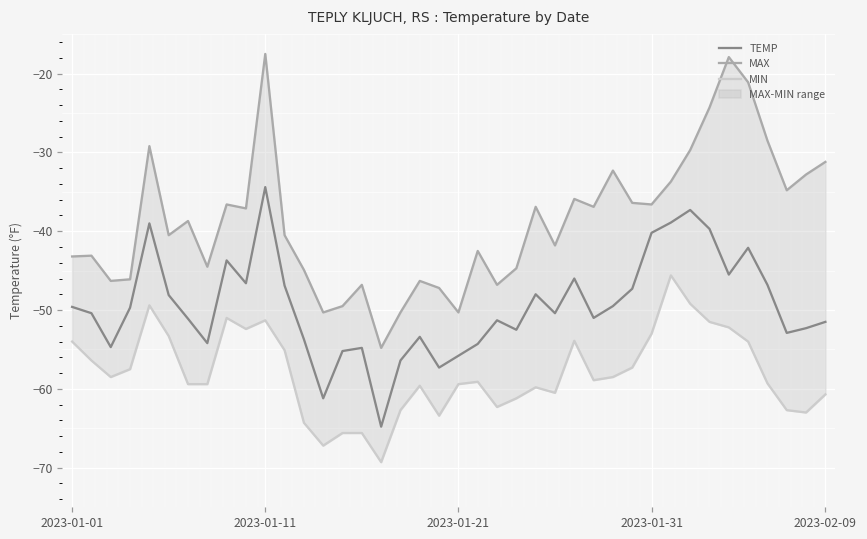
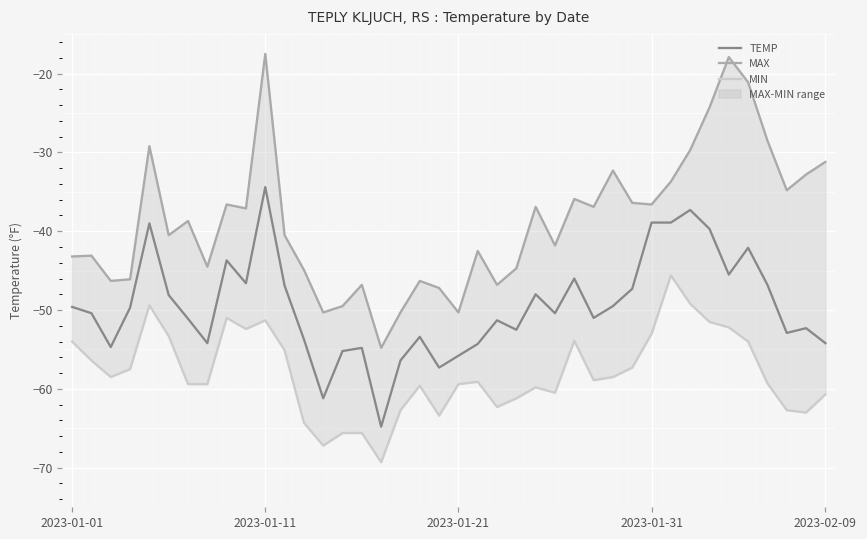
TEMP, 2023-01-31: -40 -> -39
TEMP, 2023-02-09: -52 -> -54
